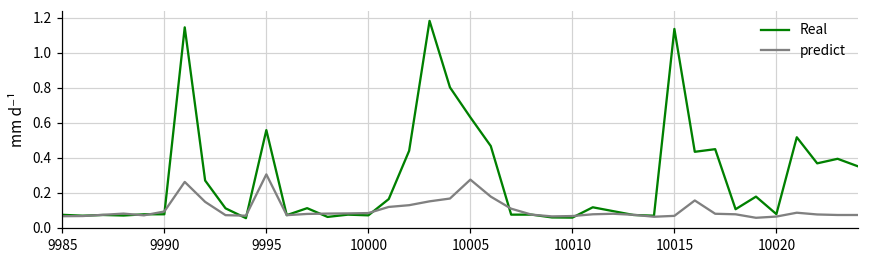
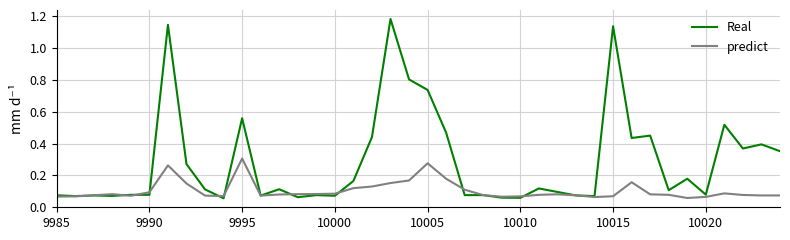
Real, 10005: 0.63 -> 0.74
